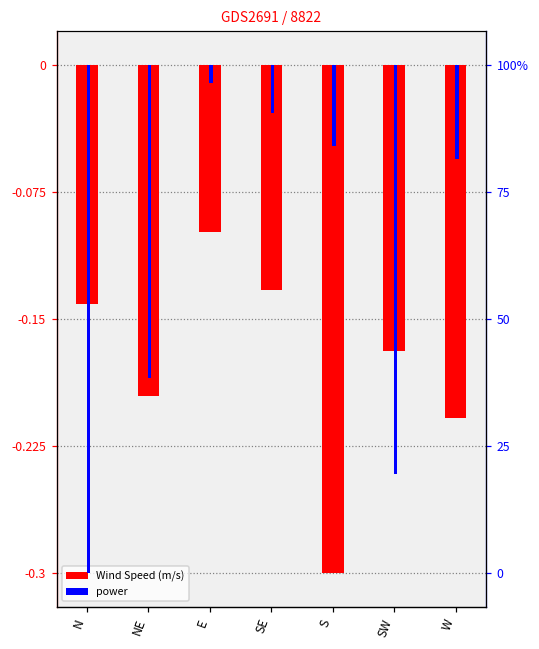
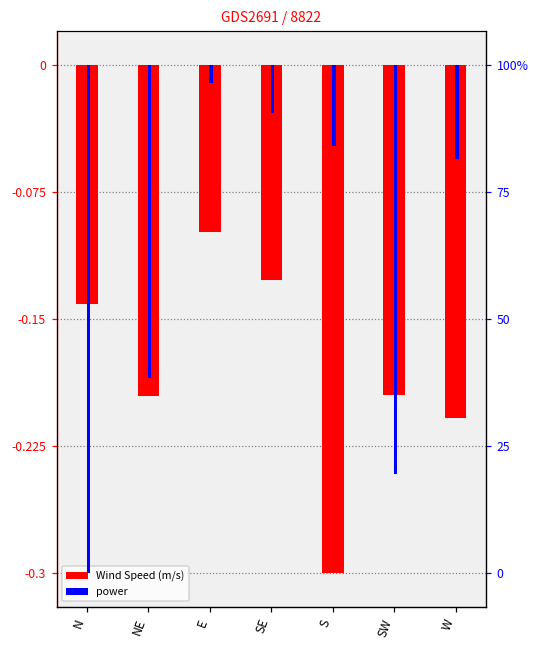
Wind Speed (m/s), SE: -0.133 -> -0.127
Wind Speed (m/s), SW: -0.169 -> -0.195
